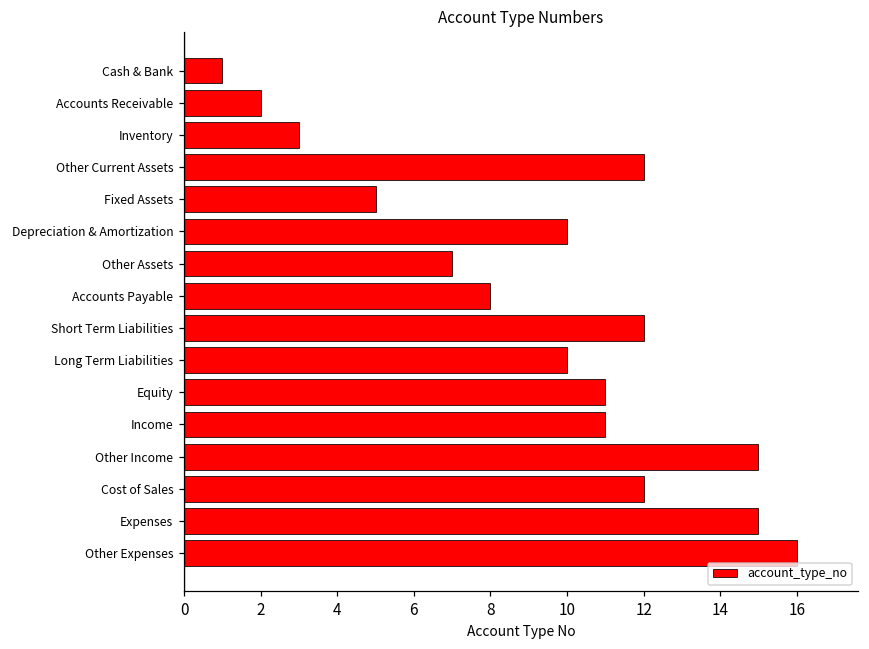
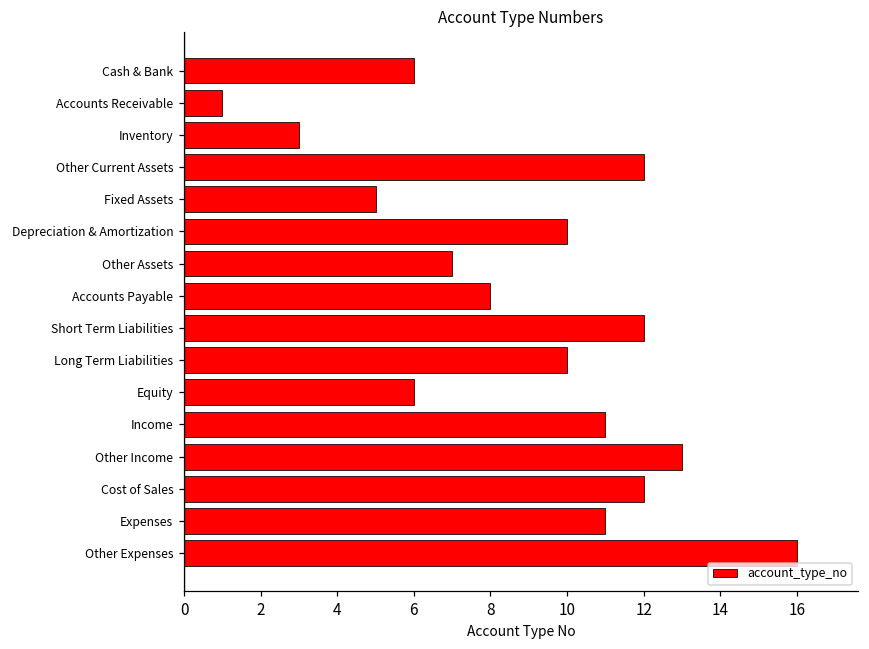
Cash & Bank: 1 -> 6
Accounts Receivable: 2 -> 1
Equity: 11 -> 6
Other Income: 15 -> 13
Expenses: 15 -> 11
